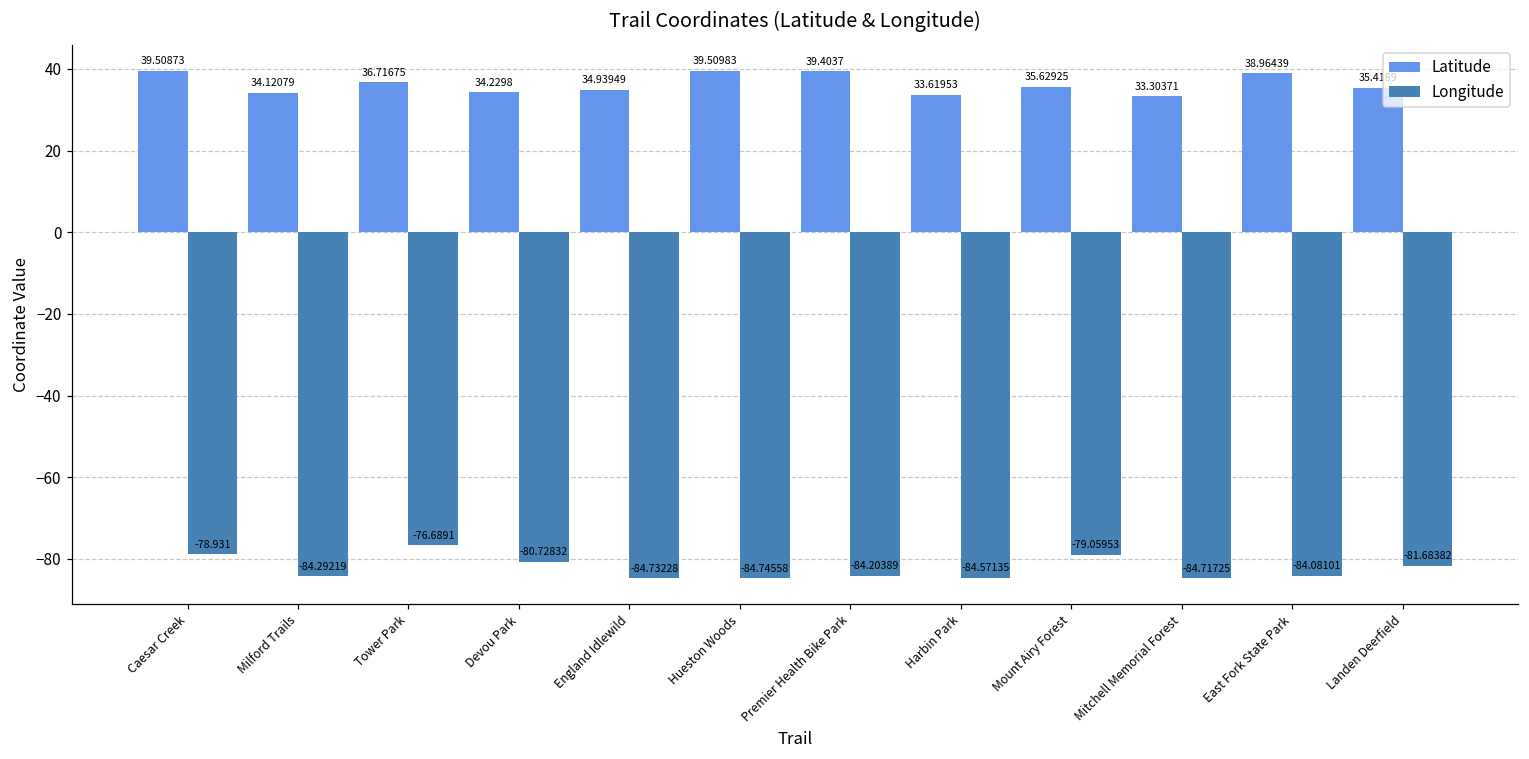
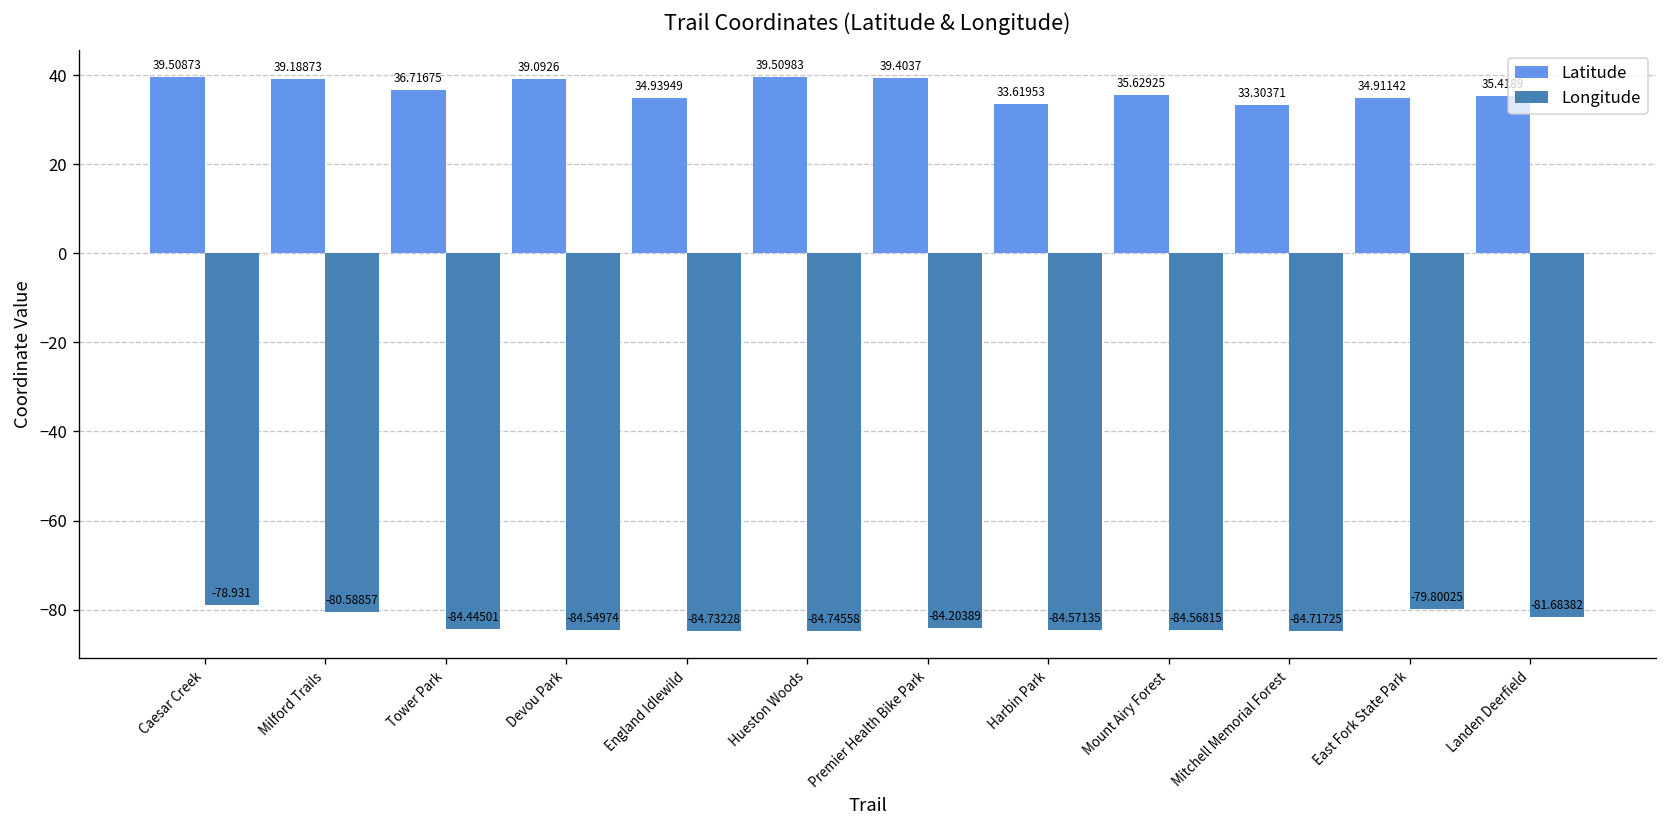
Latitude, Milford Trails: 34.12079 -> 39.18873
Longitude, Milford Trails: -84.29219 -> -80.58857
Longitude, Tower Park: -76.6891 -> -84.44501
Latitude, Devou Park: 34.2298 -> 39.0926
Longitude, Devou Park: -80.72832 -> -84.54974
Longitude, Mount Airy Forest: -79.05953 -> -84.56815
Latitude, East Fork State Park: 38.96439 -> 34.91142
Longitude, East Fork State Park: -84.08101 -> -79.80025
